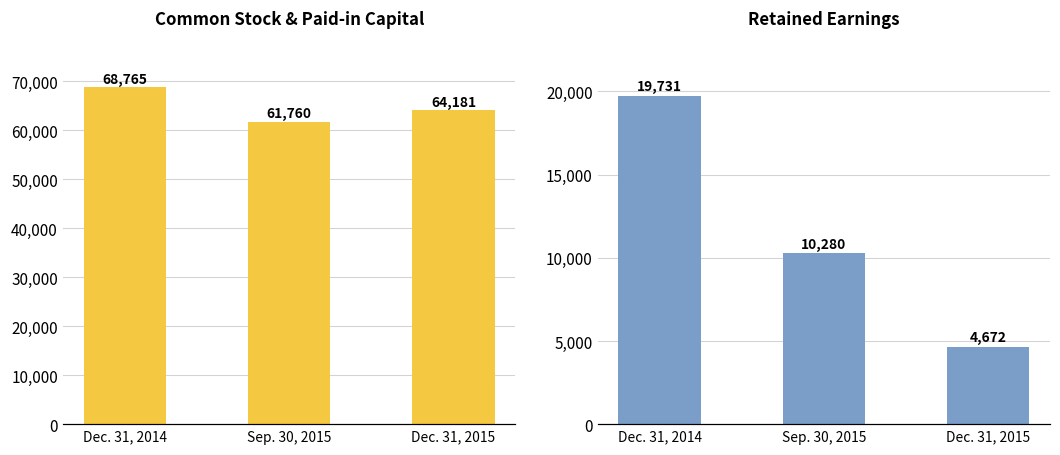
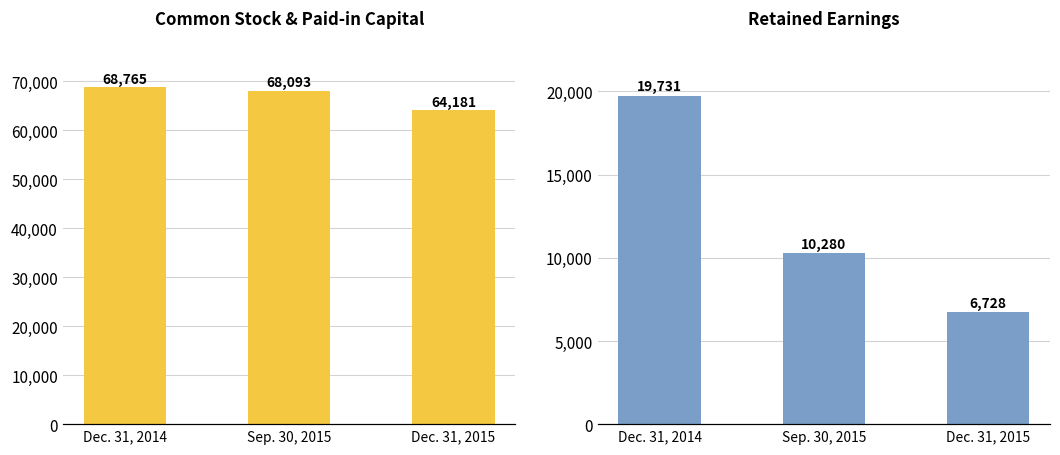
Common Stock & Paid-in Capital, Sep. 30, 2015: 61,760 -> 68,093
Retained Earnings, Dec. 31, 2015: 4,672 -> 6,728
